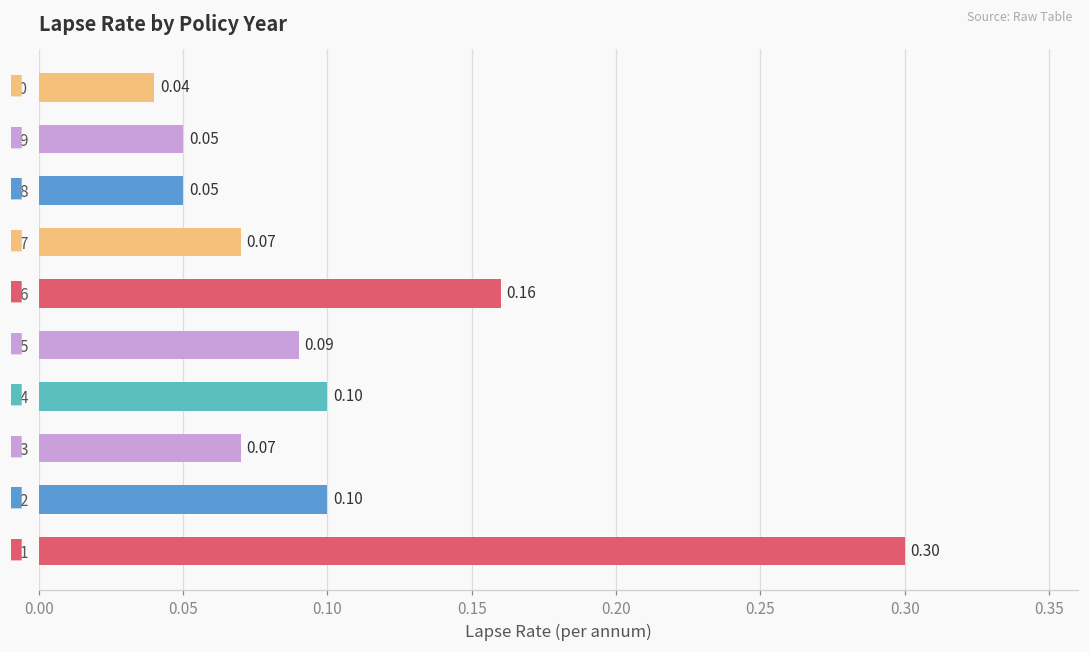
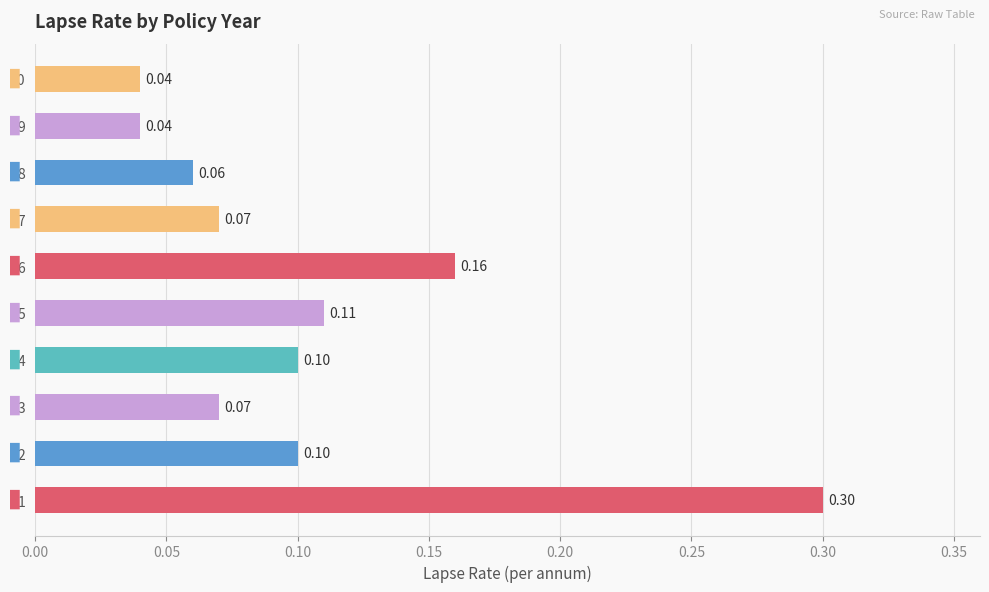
9: 0.05 -> 0.04
8: 0.05 -> 0.06
5: 0.09 -> 0.11
